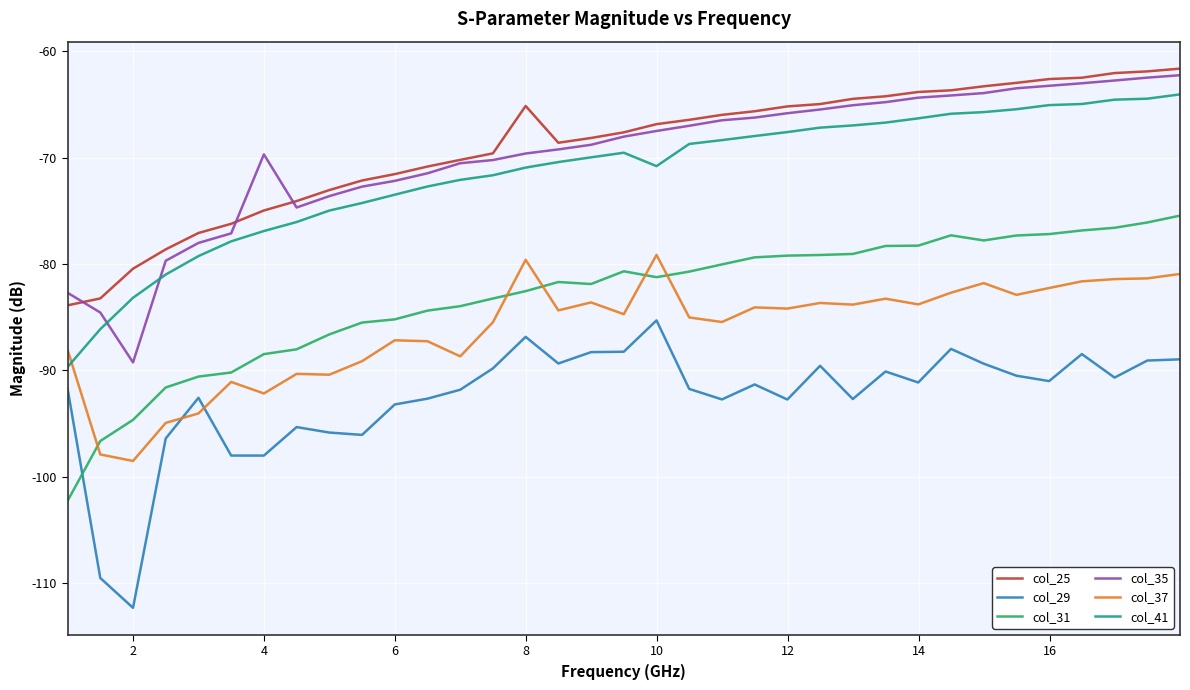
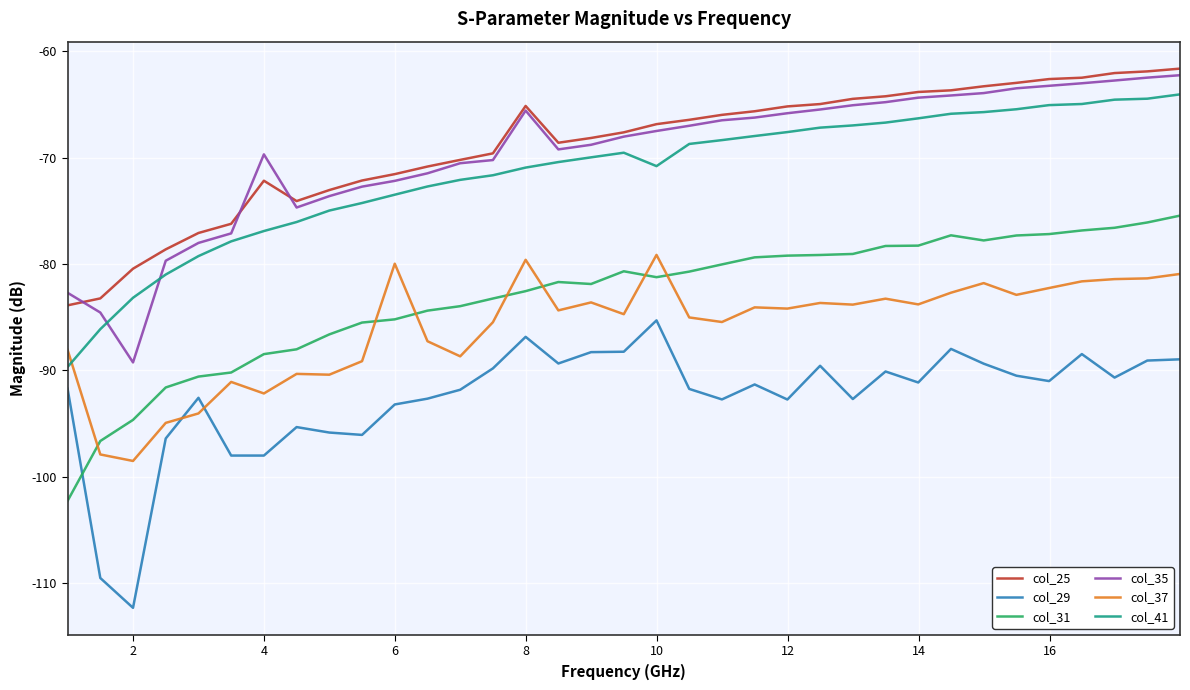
col_25, 4: -75.0 -> -72.2
col_37, 6: -87.2 -> -80.0
col_35, 8: -69.6 -> -65.6
